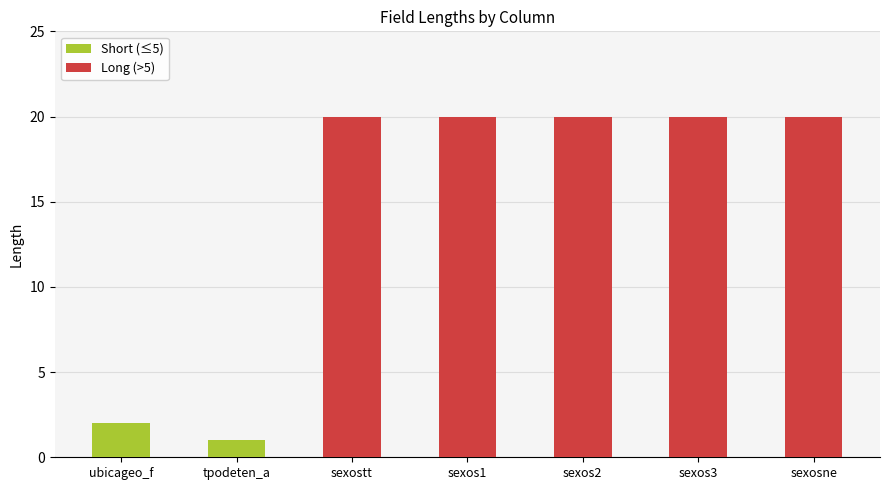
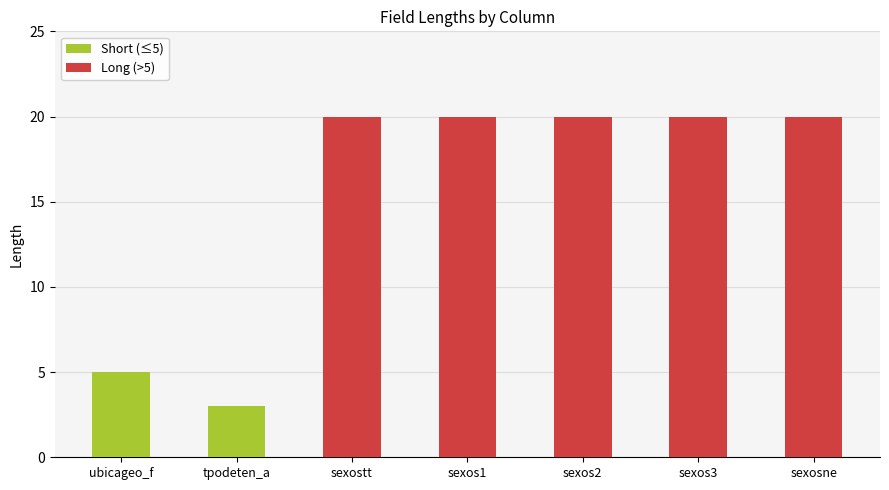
ubicageo_f: 2 -> 5
tpodeten_a: 1 -> 3
